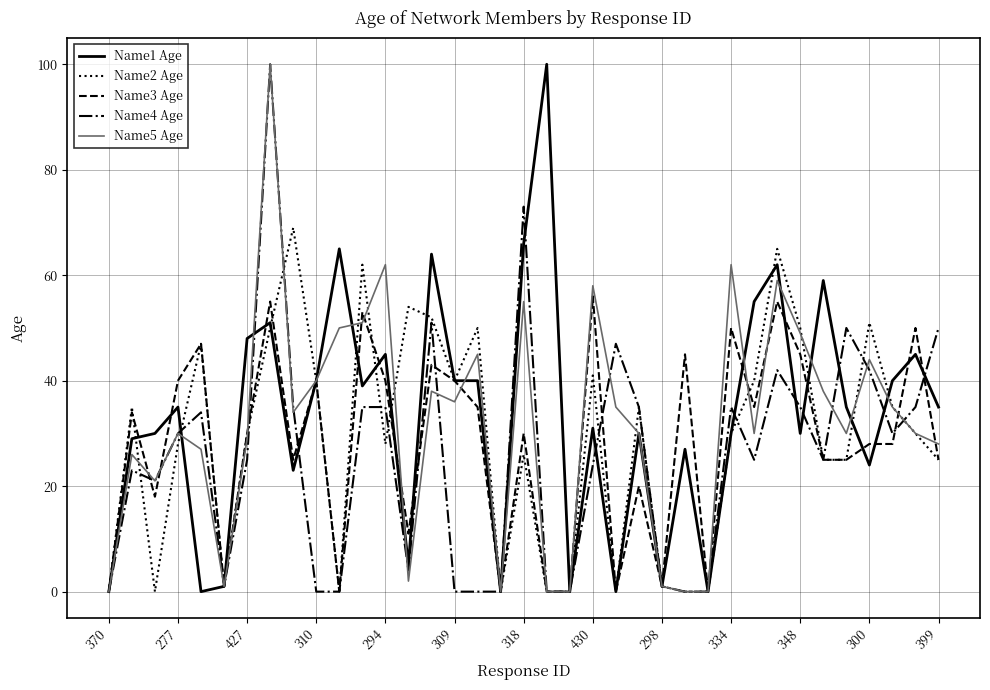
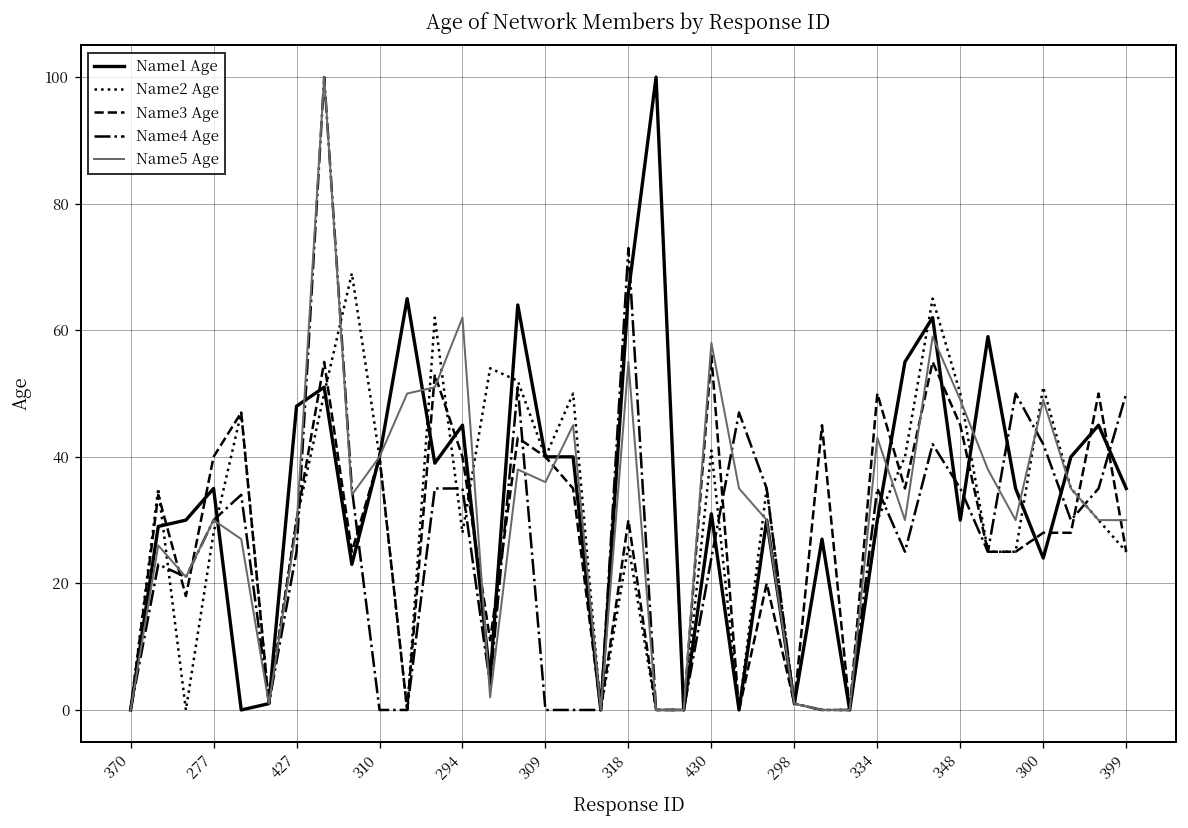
Name5 Age, 334: 62 -> 43
Name5 Age, 300: 44 -> 49
Name5 Age, 399: 28 -> 30
